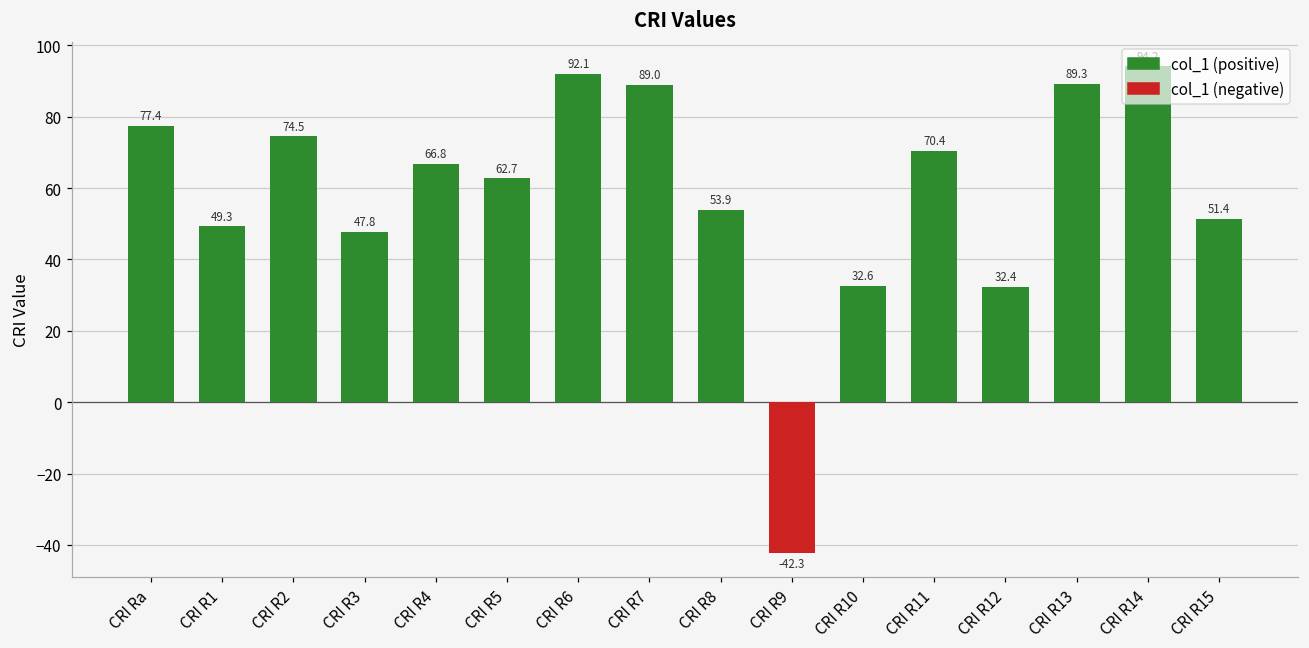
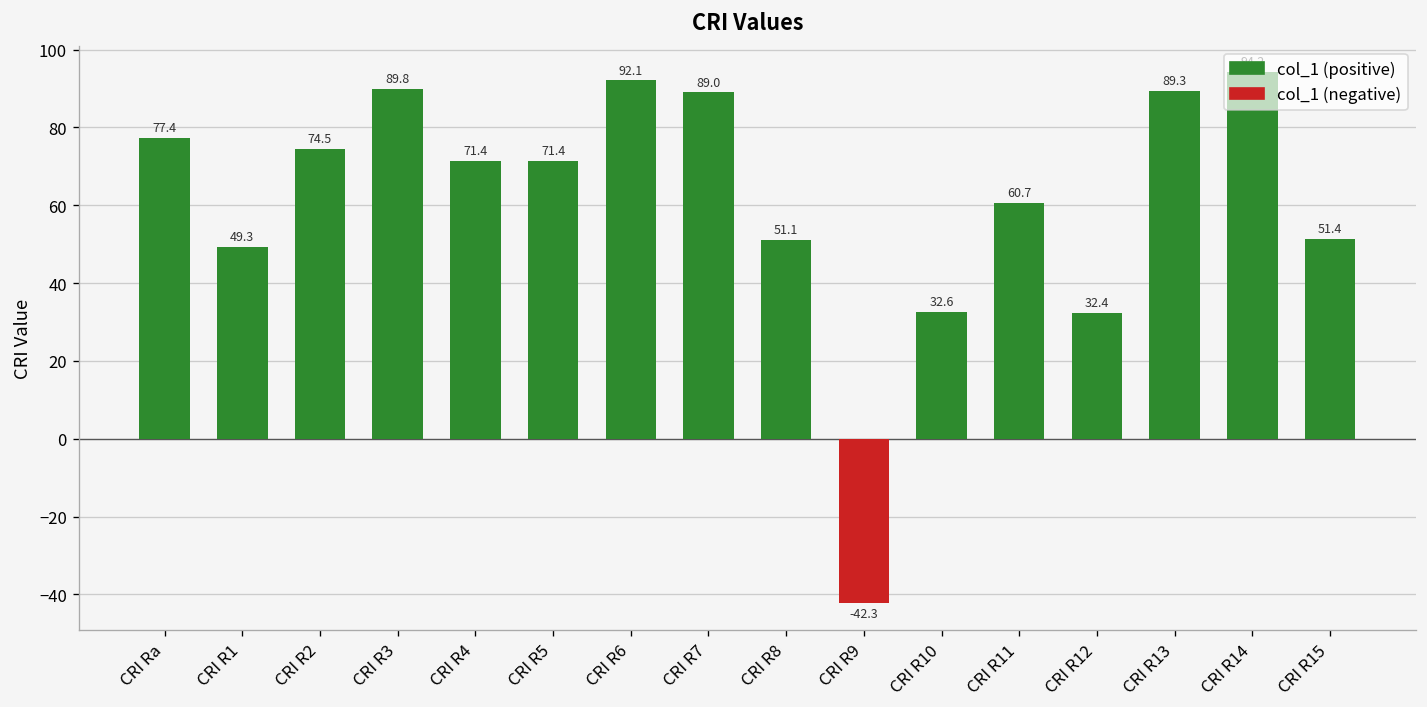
CRI R3: 47.8 -> 89.8
CRI R4: 66.8 -> 71.4
CRI R5: 62.7 -> 71.4
CRI R8: 53.9 -> 51.1
CRI R11: 70.4 -> 60.7
